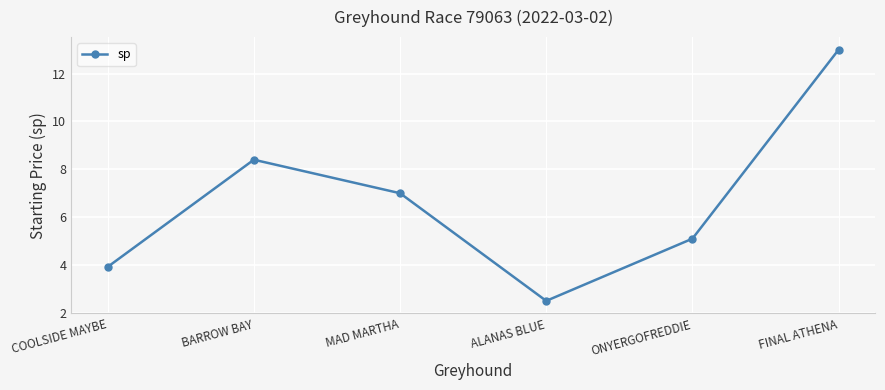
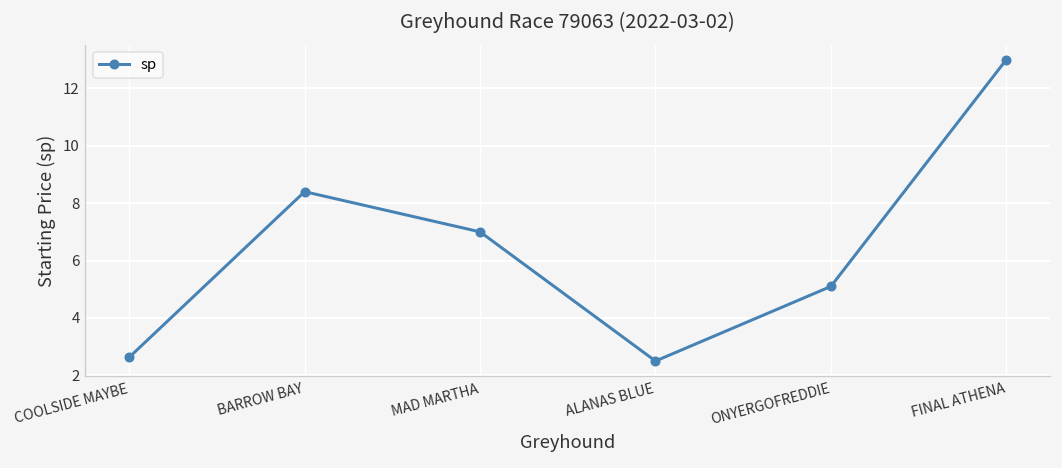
COOLSIDE MAYBE: 3.9 -> 2.6
